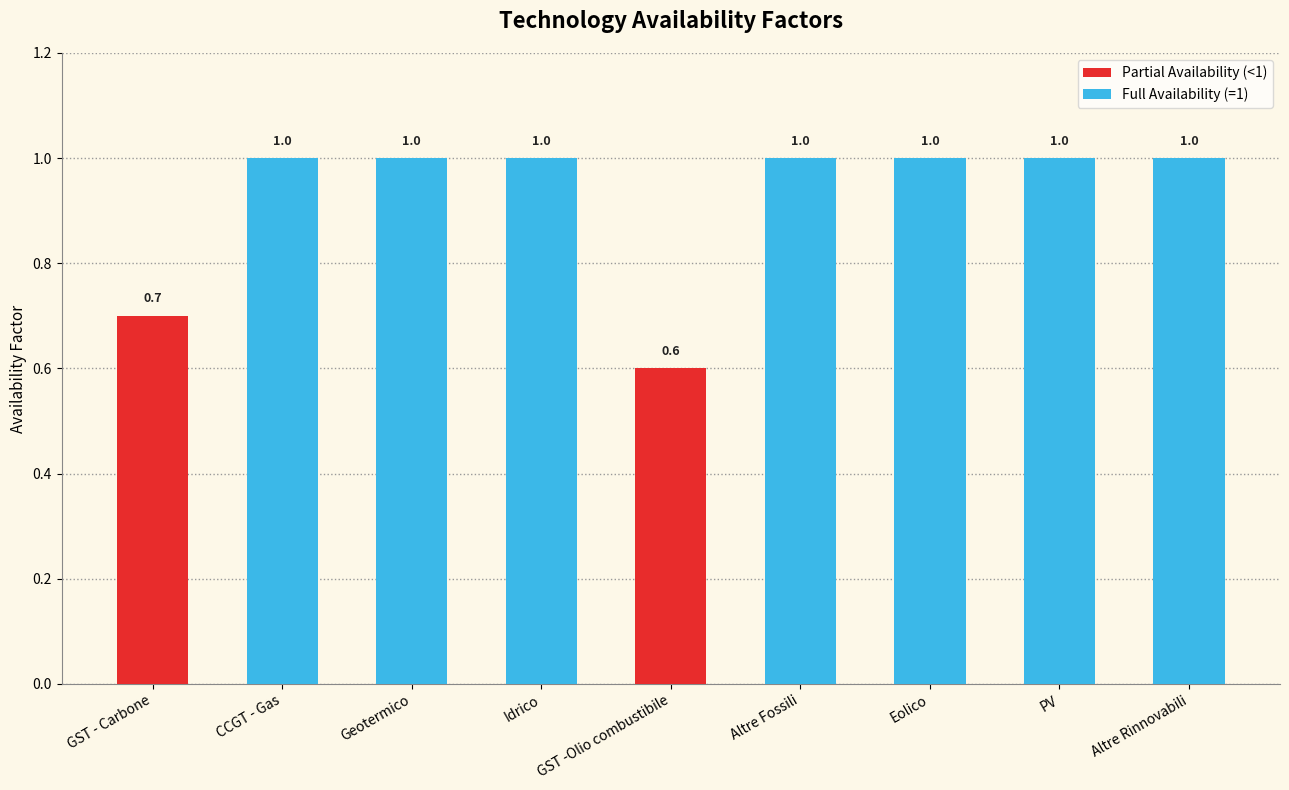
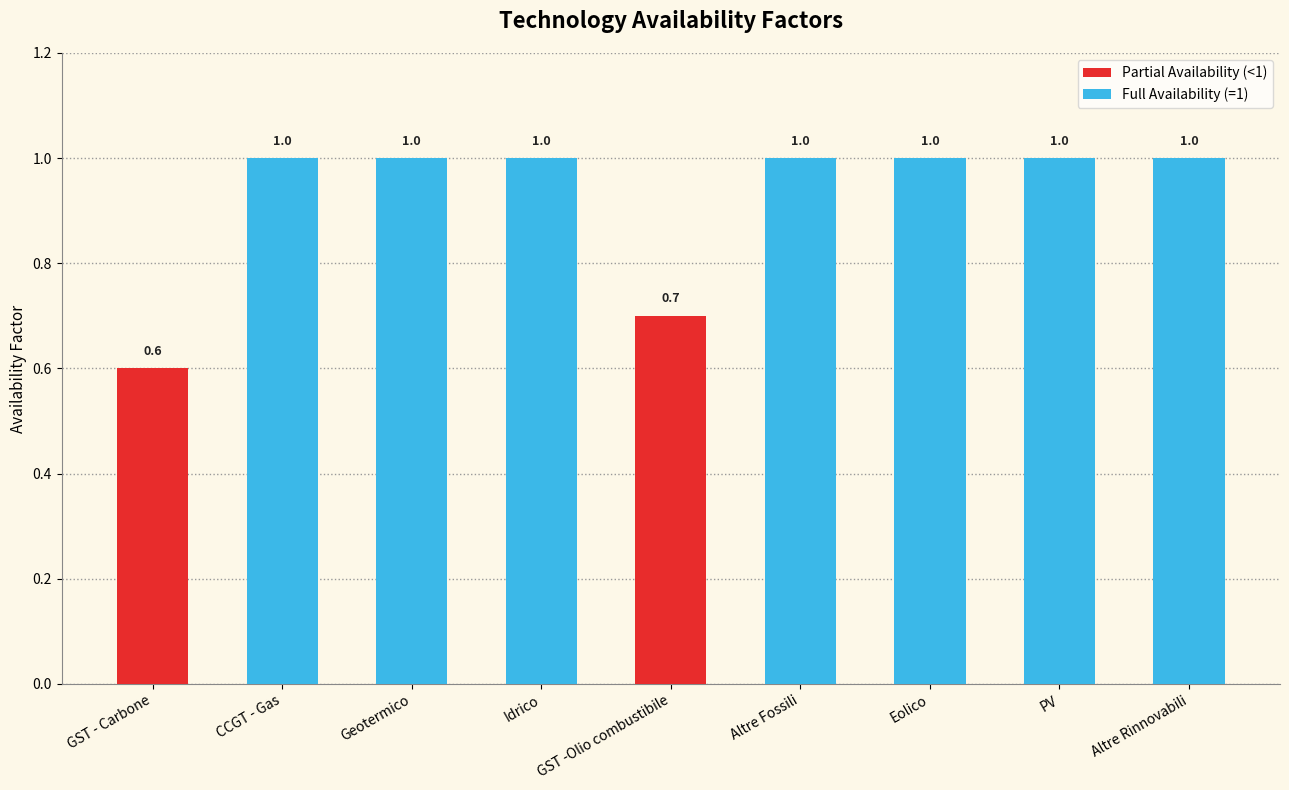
GST - Carbone: 0.7 -> 0.6
GST -Olio combustibile: 0.6 -> 0.7
